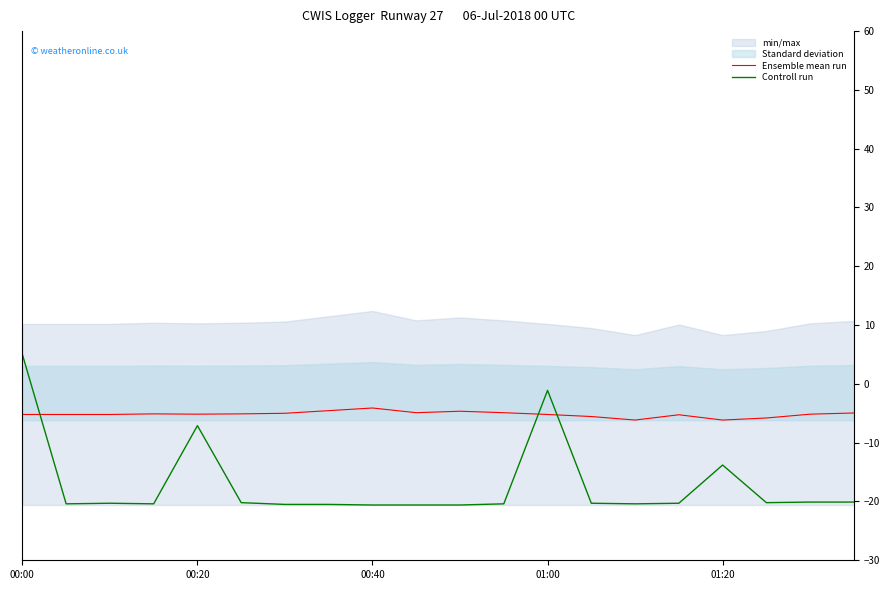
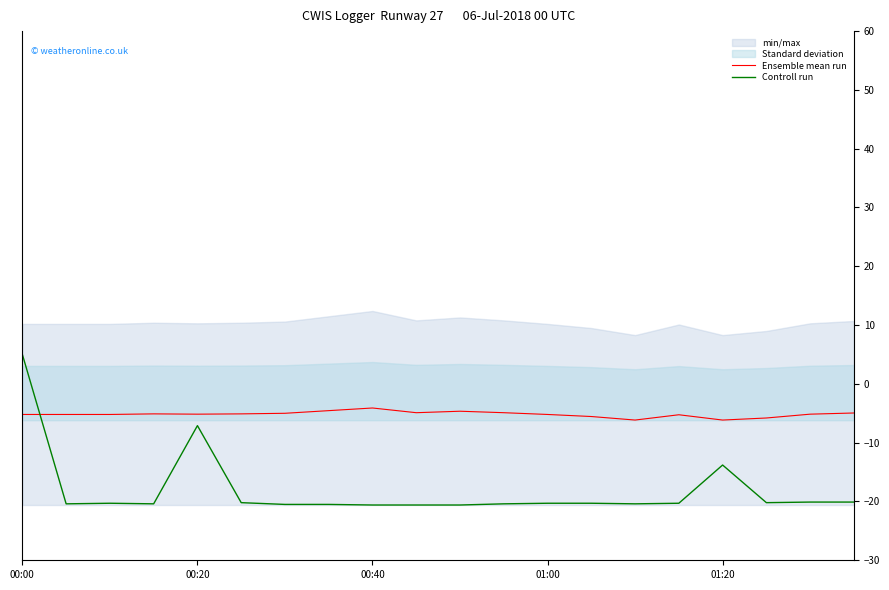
Controll run, 01:00: -1 -> -20
